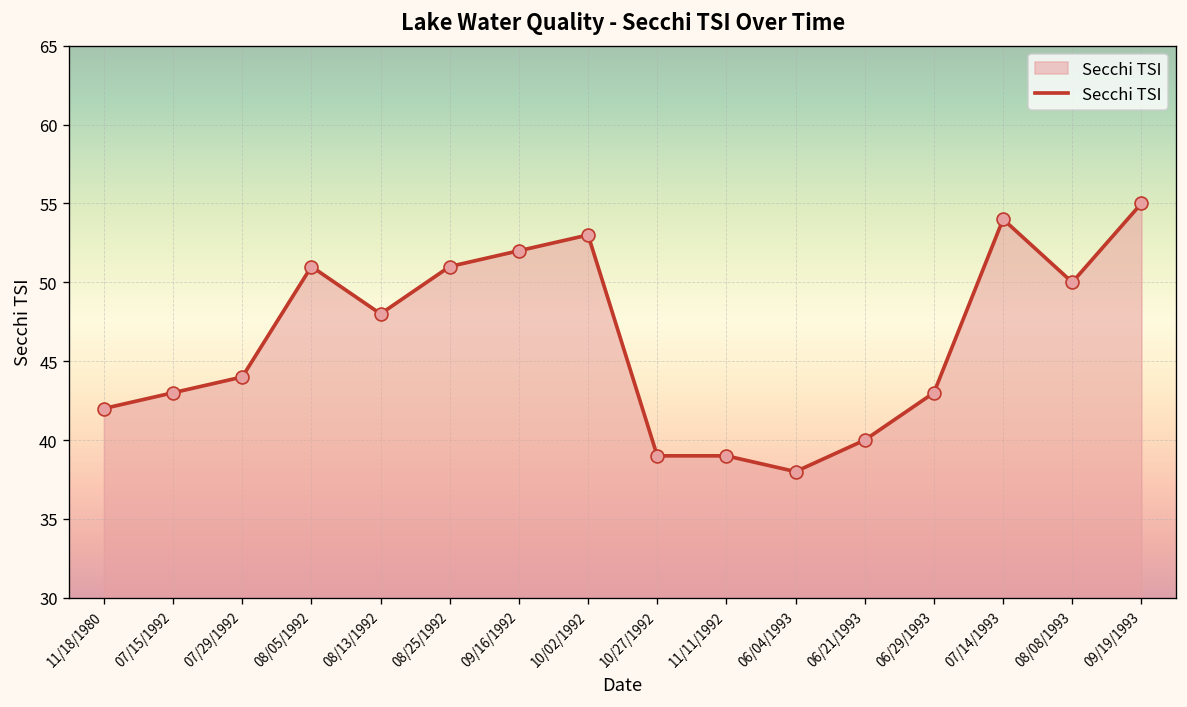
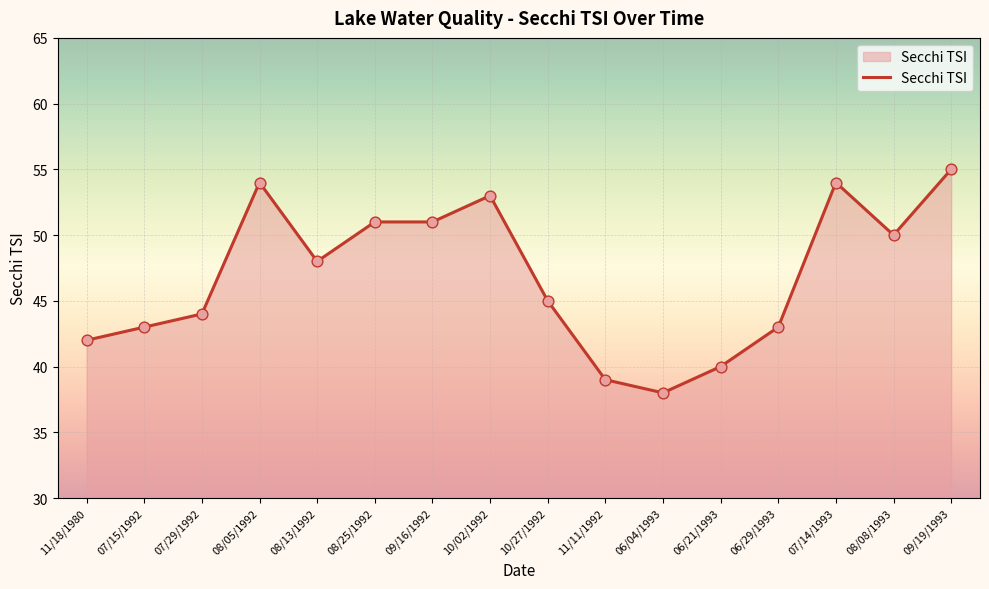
08/05/1992: 51 -> 54
09/16/1992: 52 -> 51
10/27/1992: 39 -> 45
